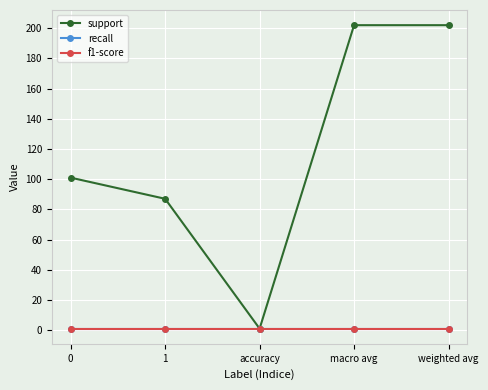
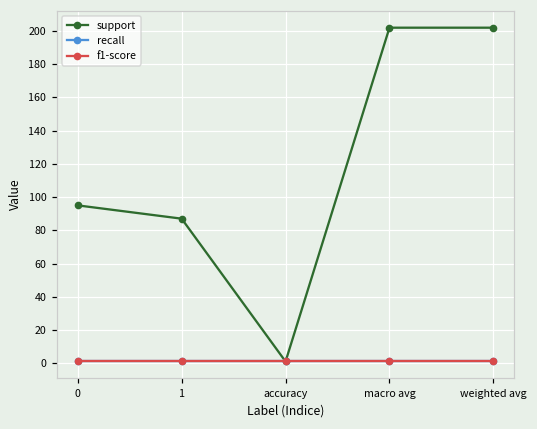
support, 0: 101 -> 95
